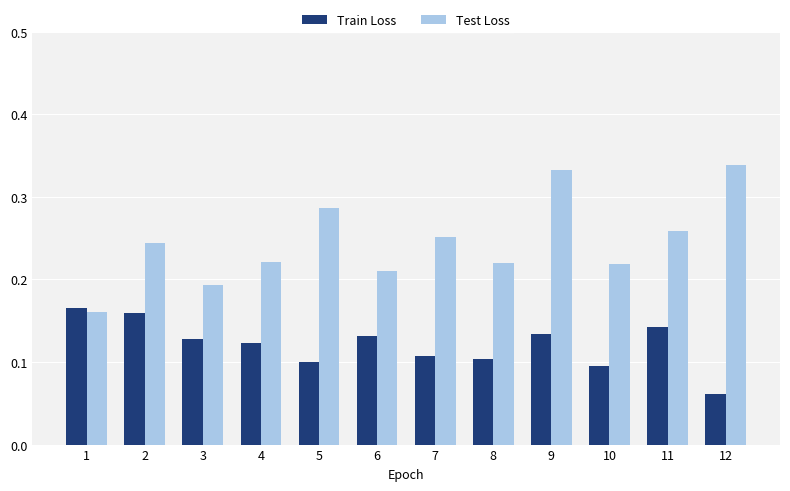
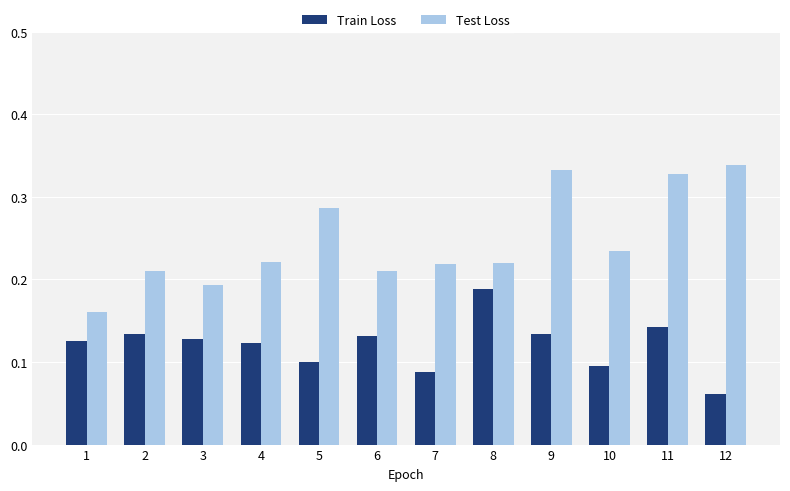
Train Loss, 1: 0.17 -> 0.13
Train Loss, 2: 0.16 -> 0.13
Test Loss, 2: 0.24 -> 0.21
Train Loss, 7: 0.11 -> 0.09
Test Loss, 7: 0.25 -> 0.22
Train Loss, 8: 0.10 -> 0.19
Test Loss, 10: 0.22 -> 0.23
Test Loss, 11: 0.26 -> 0.33
